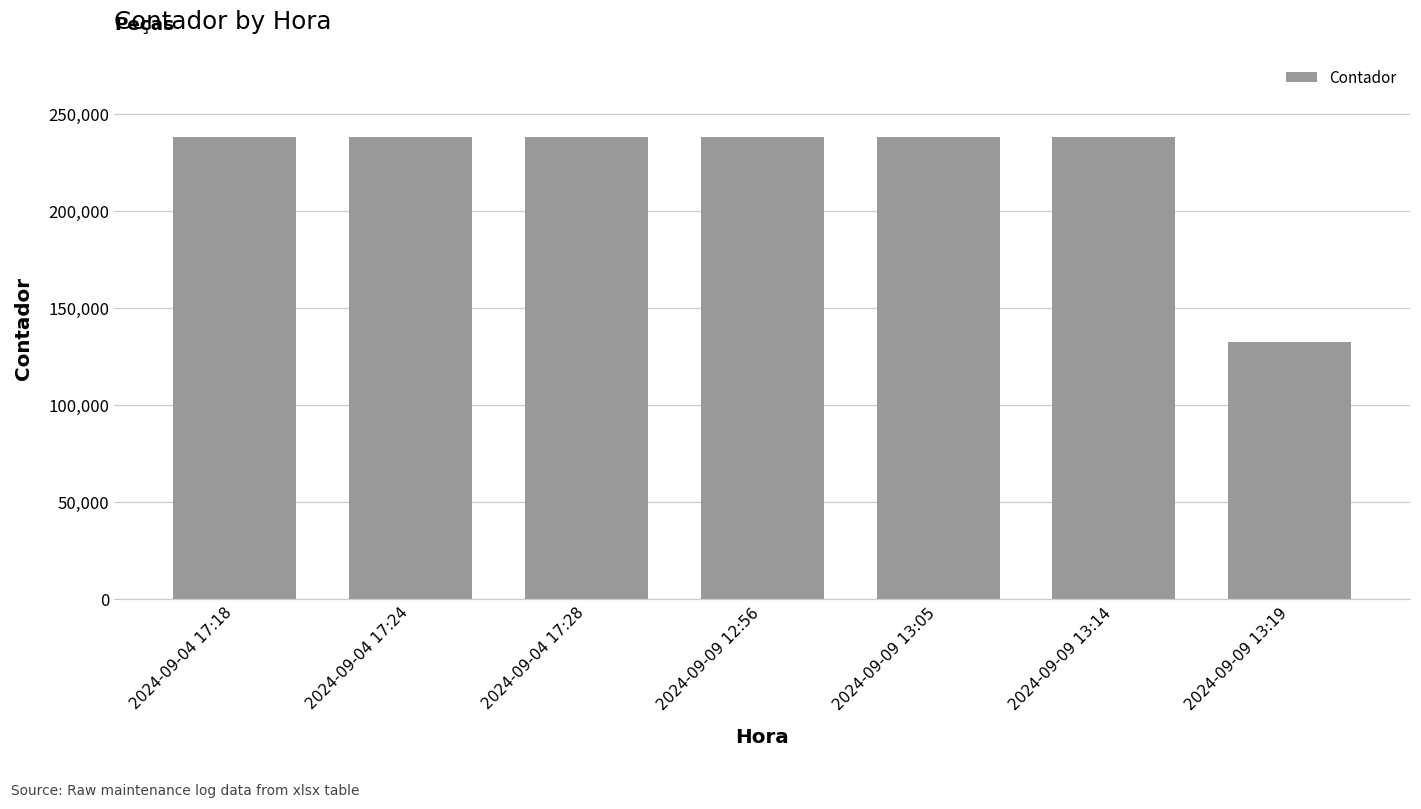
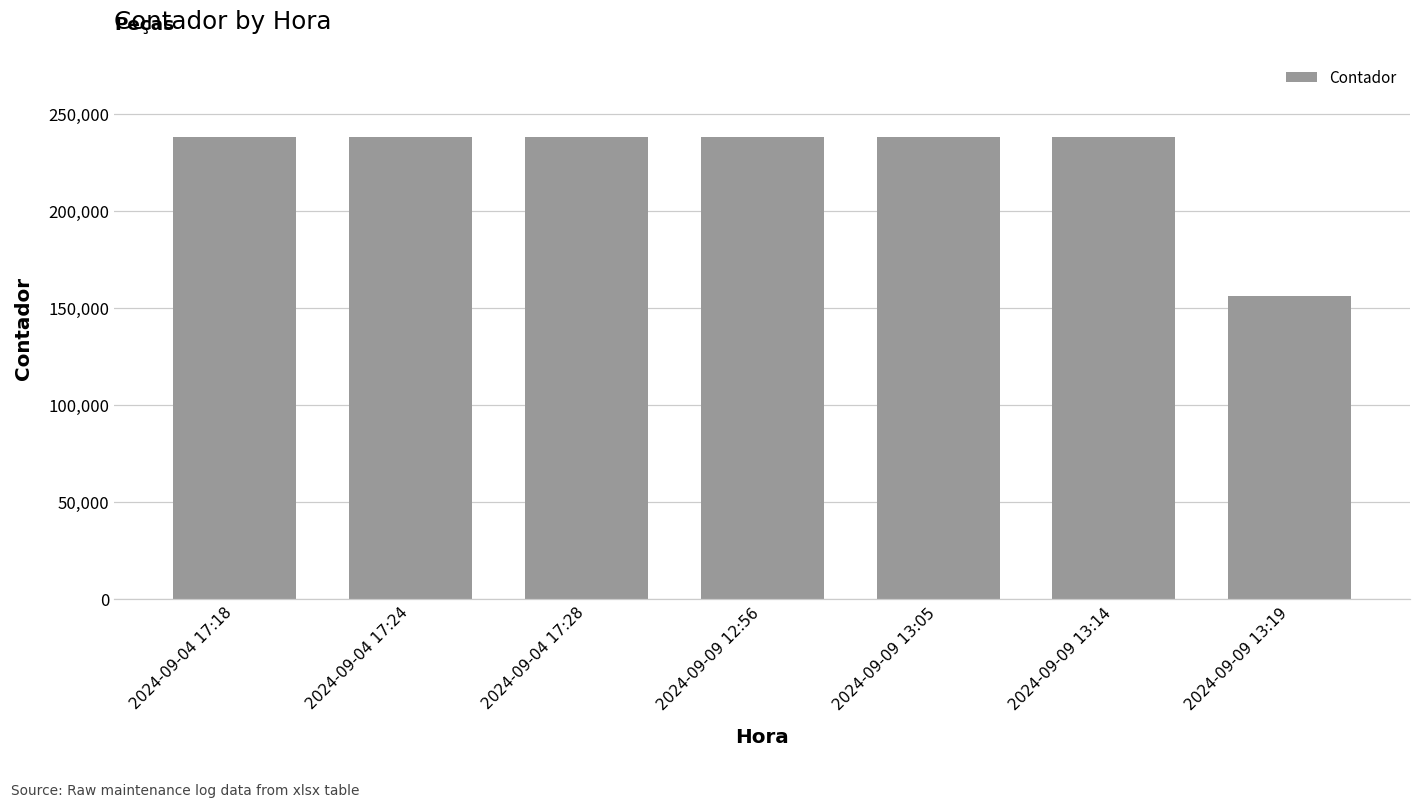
2024-09-09 13:19: 133,000 -> 156,000
